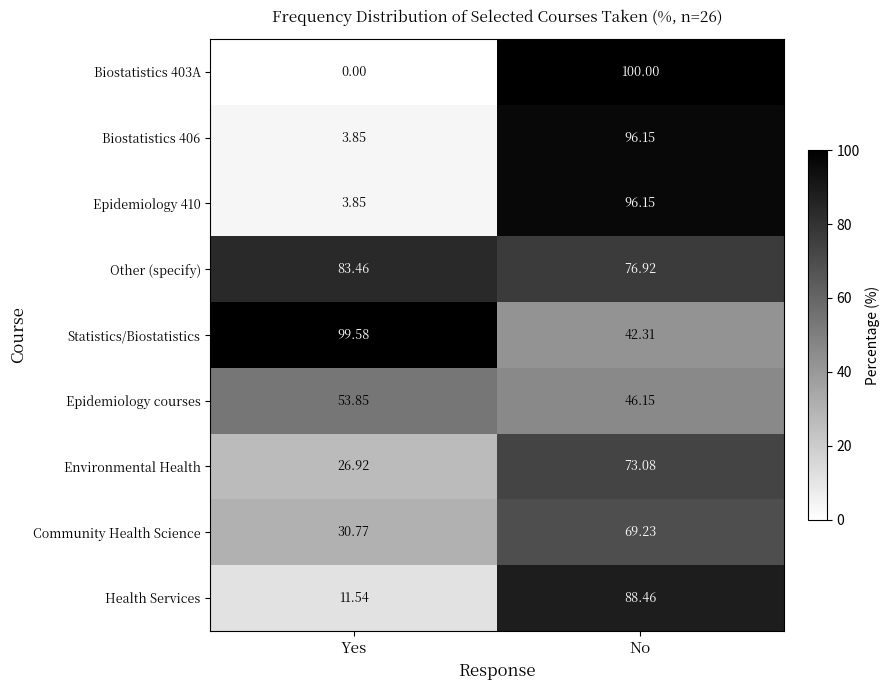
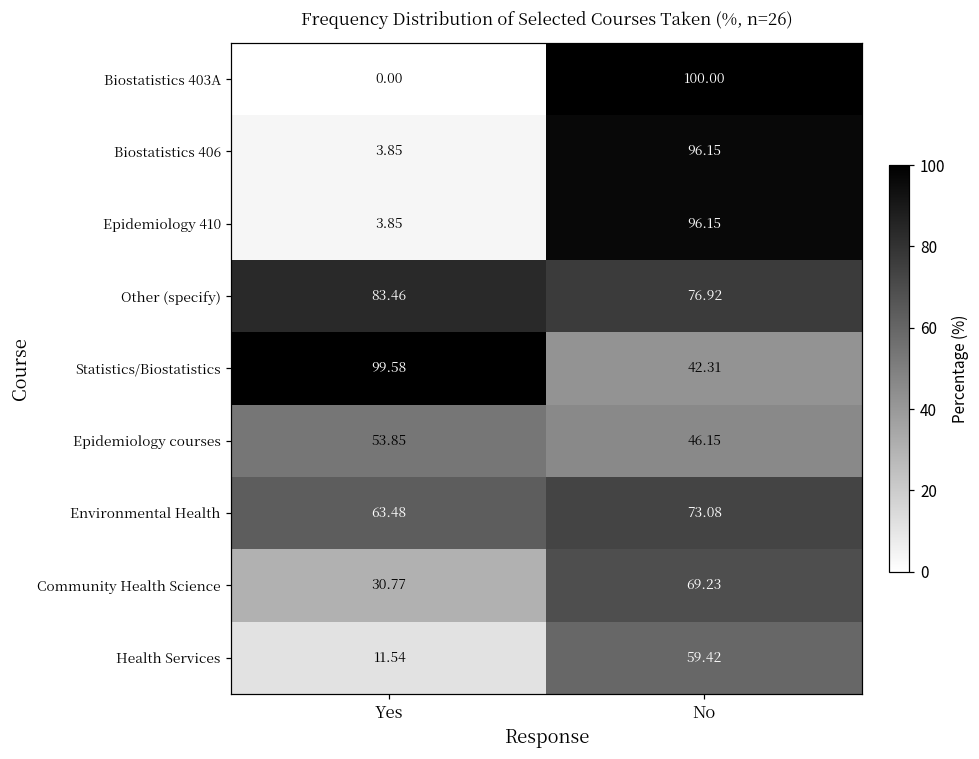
Environmental Health, Yes: 26.92 -> 63.48
Health Services, No: 88.46 -> 59.42
